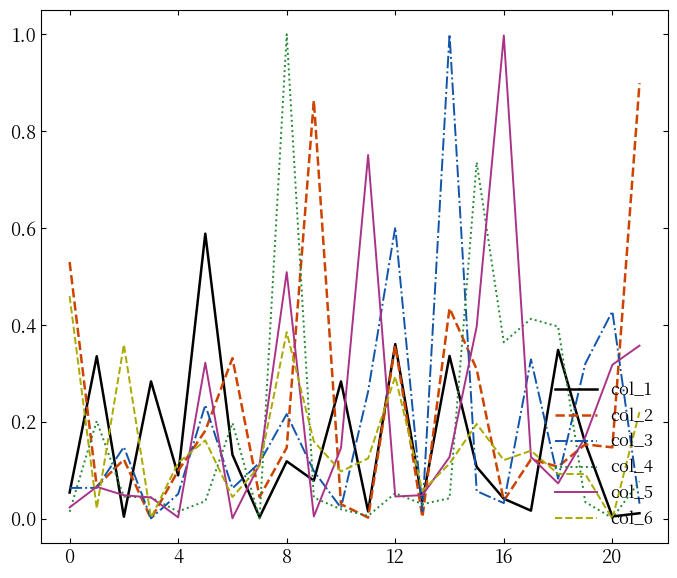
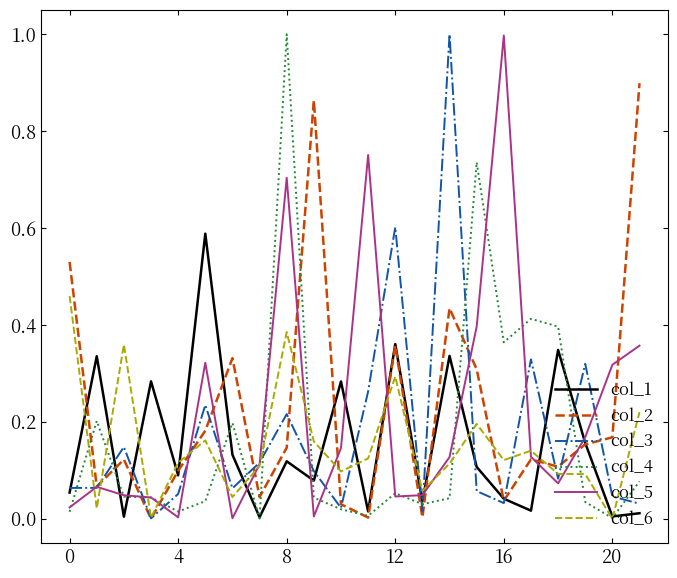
col_5, 8: 0.51 -> 0.70
col_2, 20: 0.15 -> 0.17
col_3, 20: 0.43 -> 0.05
